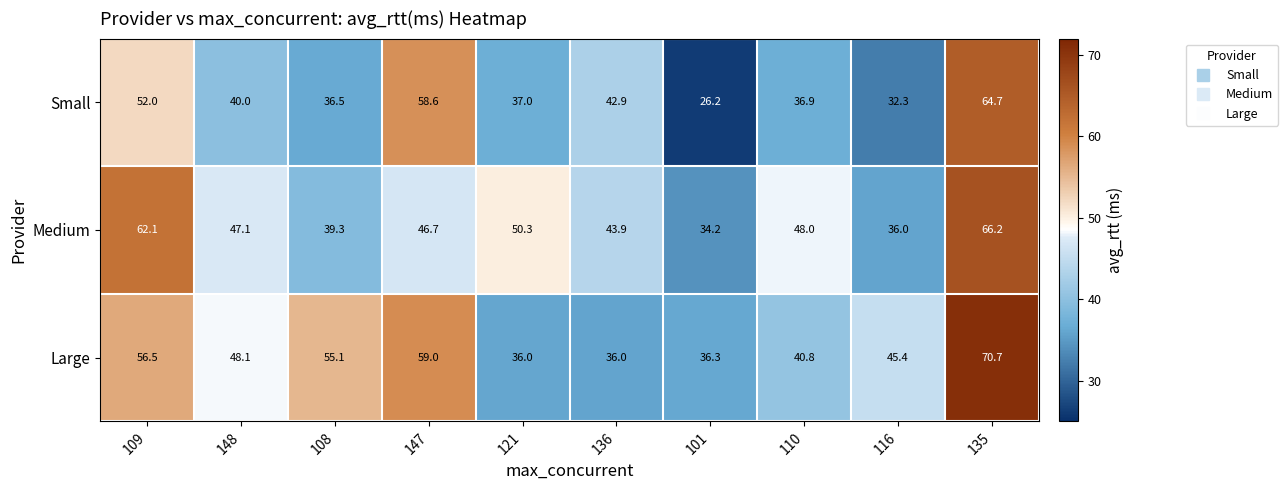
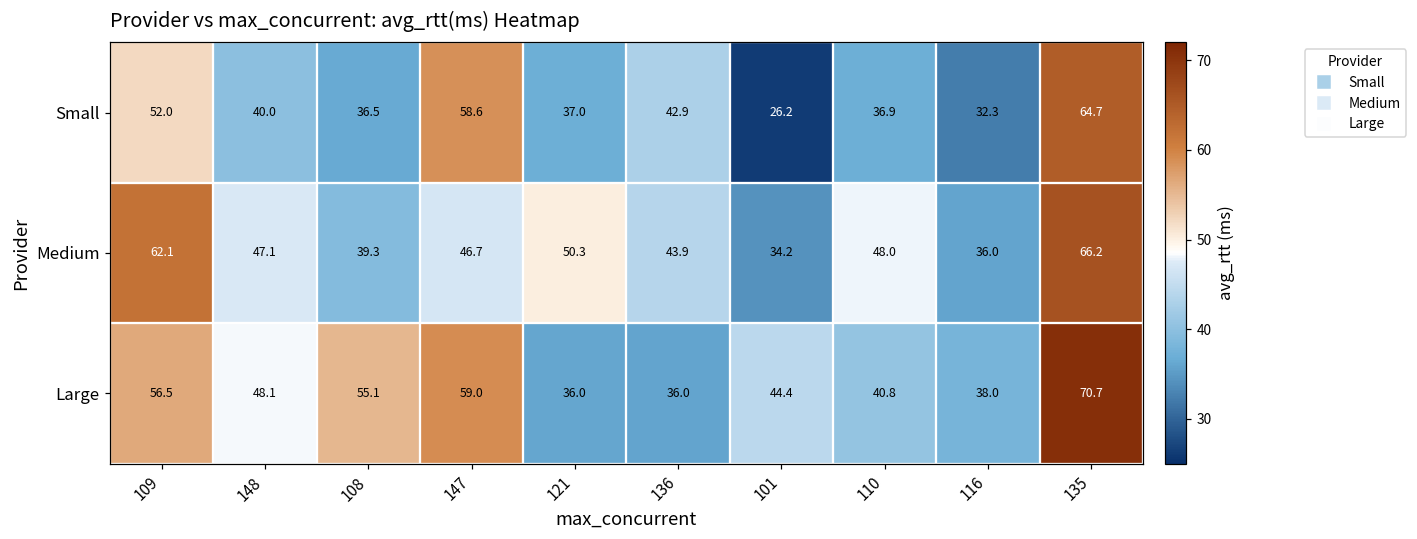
Large, 101: 36.3 -> 44.4
Large, 116: 45.4 -> 38.0
